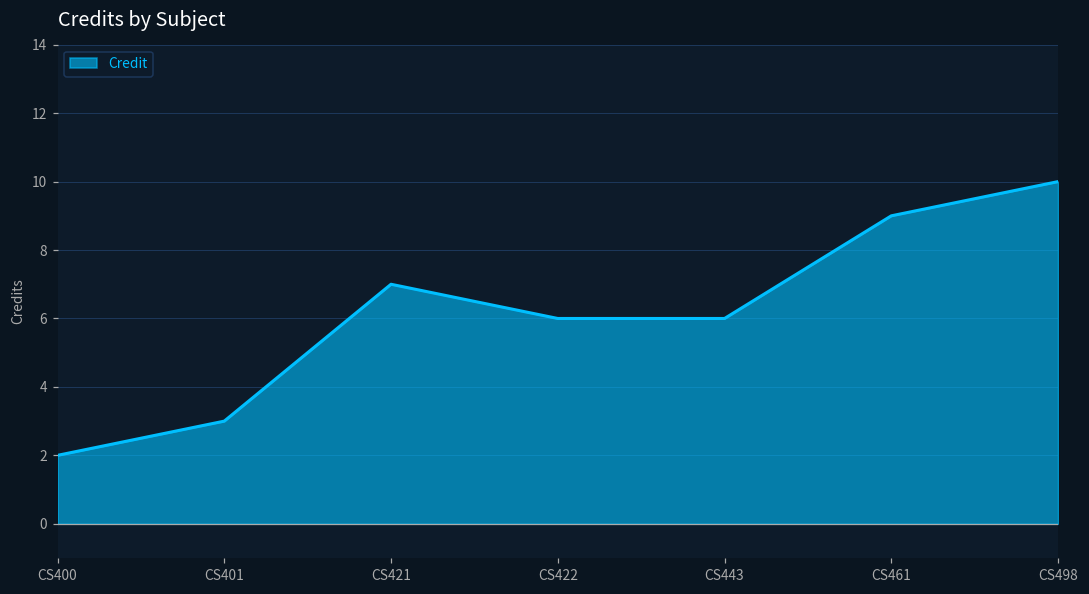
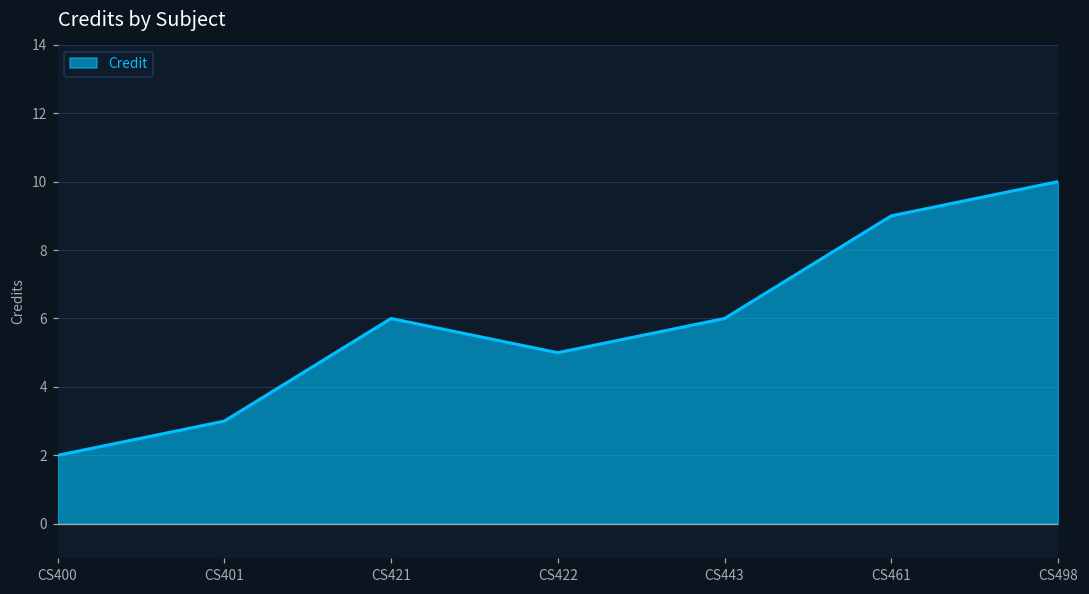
CS421: 7 -> 6
CS422: 6 -> 5
